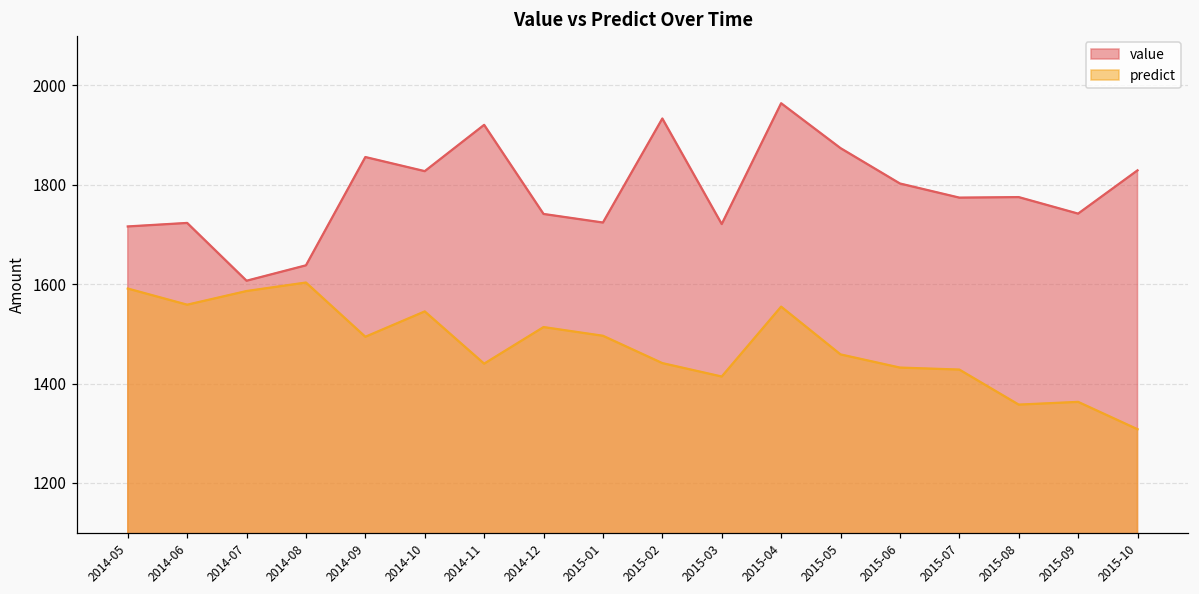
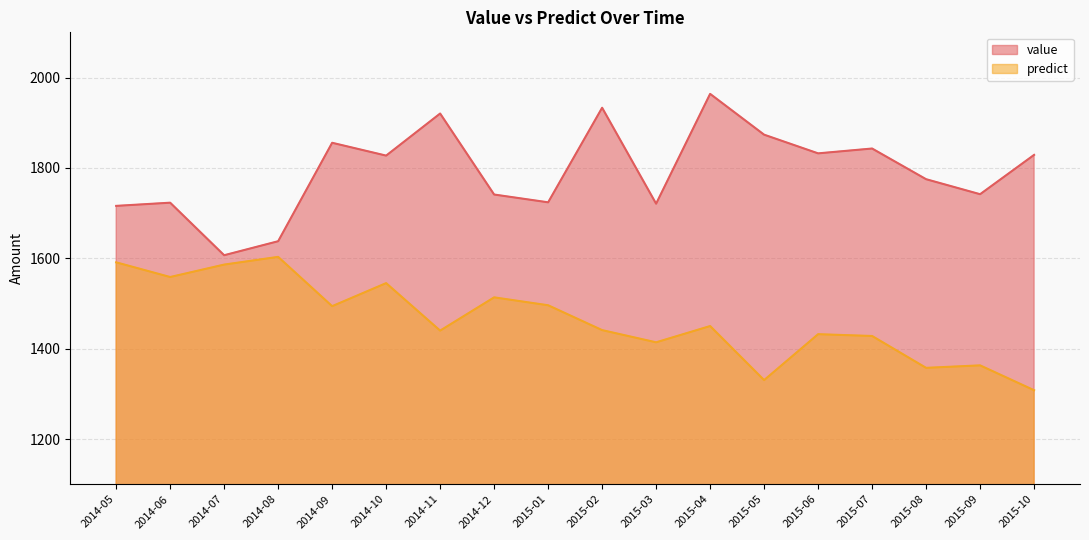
predict, 2015-04: 1550 -> 1450
predict, 2015-05: 1460 -> 1330
value, 2015-06: 1800 -> 1830
value, 2015-07: 1770 -> 1840
